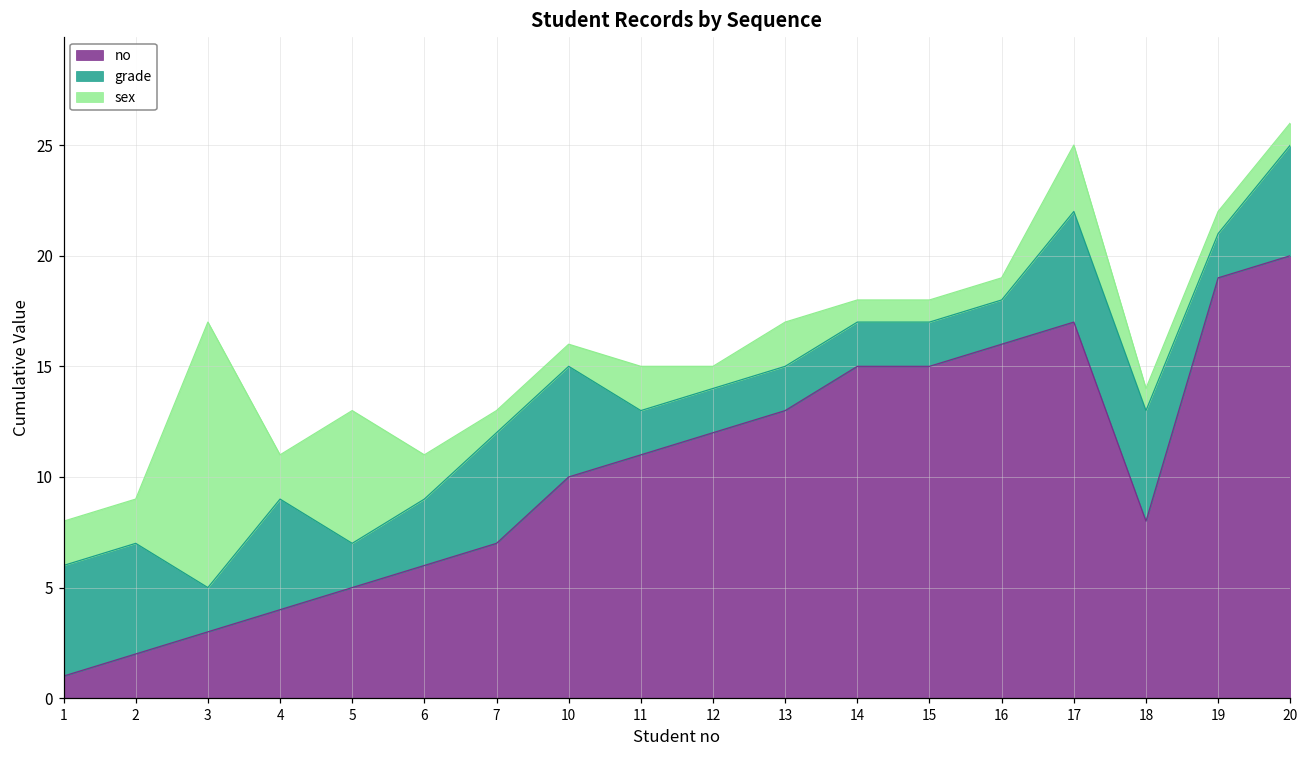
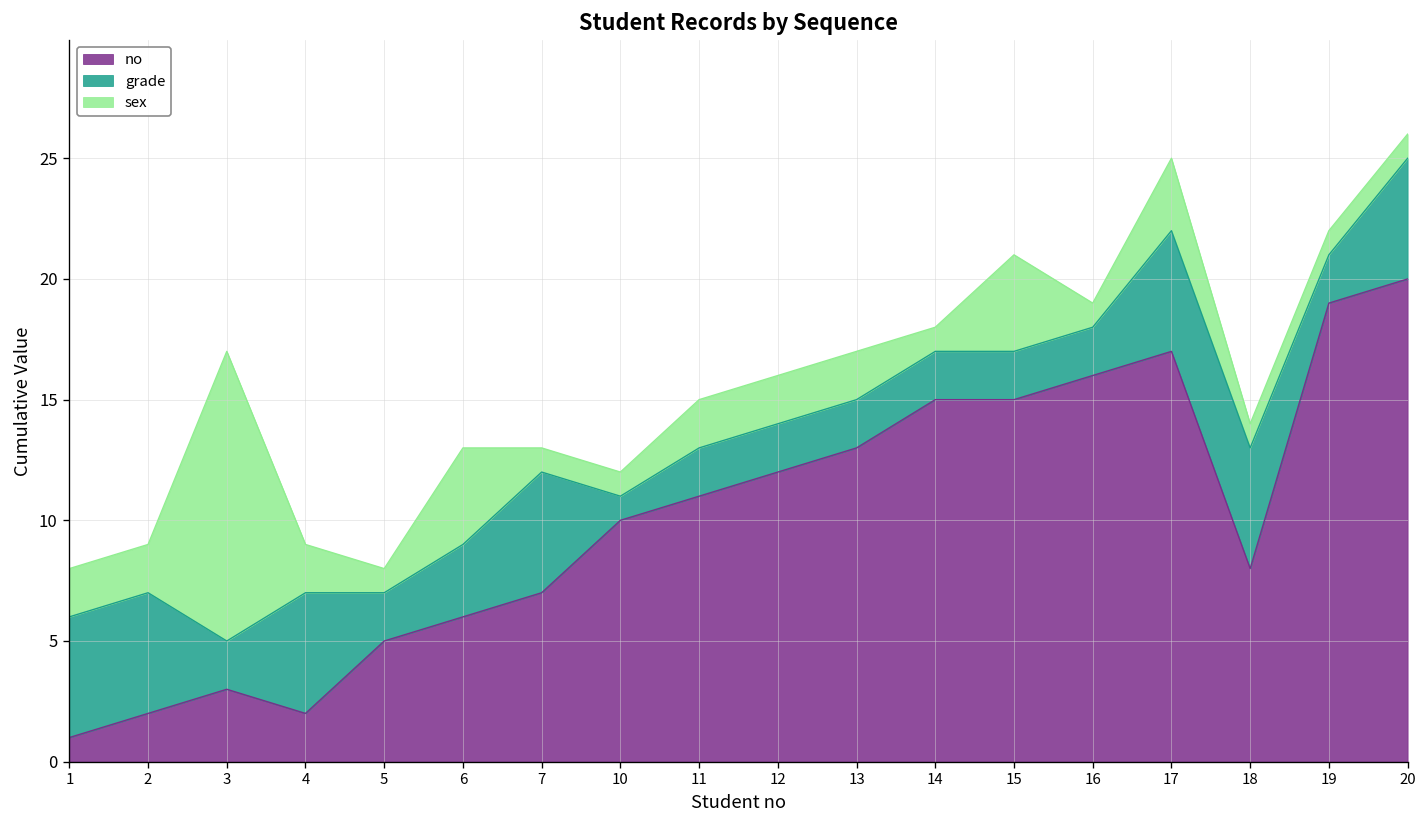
no, 4: 4 -> 2
sex, 5: 6 -> 1
sex, 6: 2 -> 4
grade, 10: 5 -> 1
sex, 12: 1 -> 2
sex, 15: 1 -> 4
